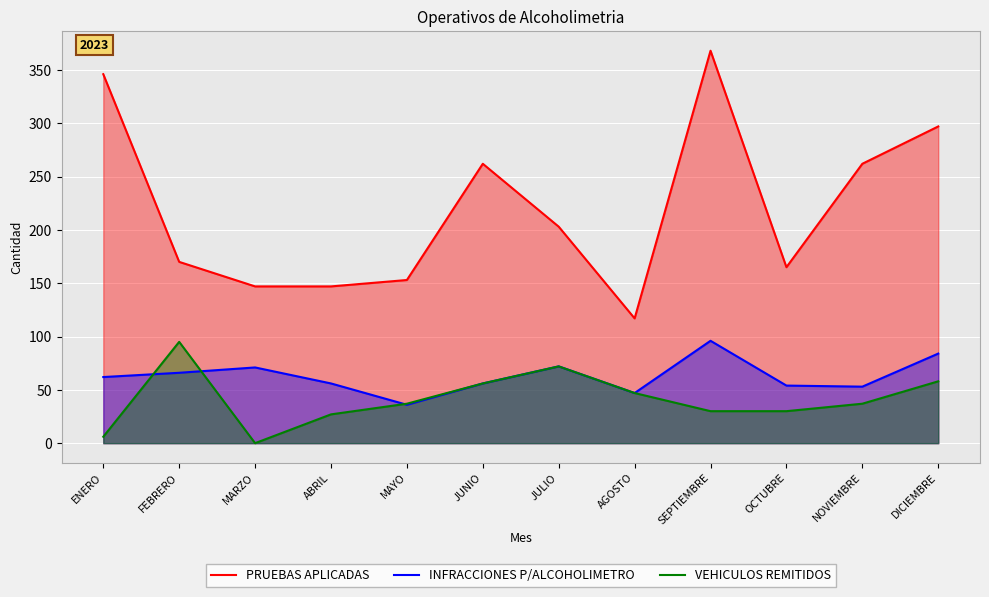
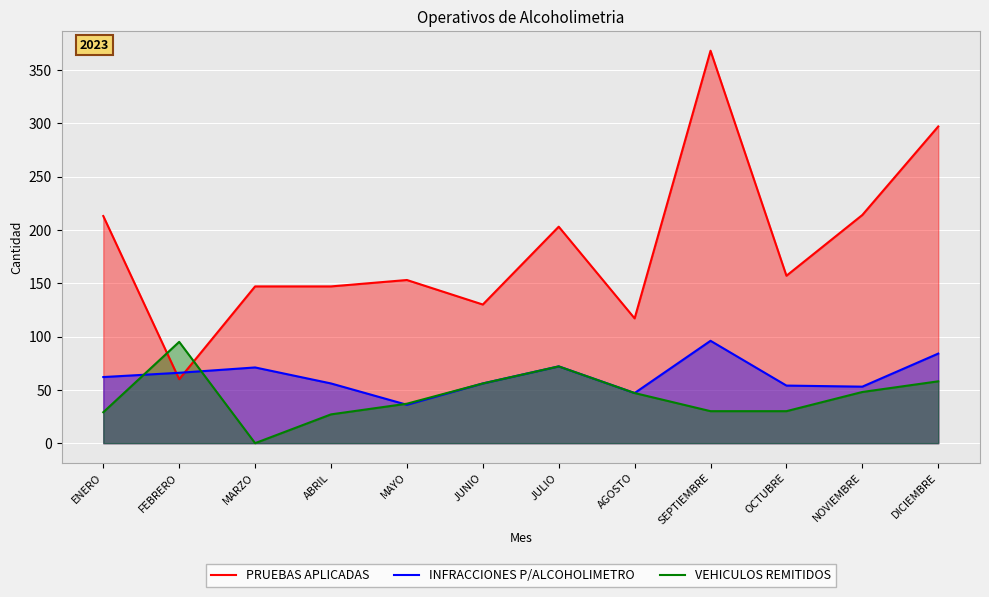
PRUEBAS APLICADAS, ENERO: 346 -> 213
VEHICULOS REMITIDOS, ENERO: 6 -> 29
PRUEBAS APLICADAS, FEBRERO: 170 -> 60
PRUEBAS APLICADAS, JUNIO: 262 -> 130
PRUEBAS APLICADAS, OCTUBRE: 165 -> 157
PRUEBAS APLICADAS, NOVIEMBRE: 262 -> 214
VEHICULOS REMITIDOS, NOVIEMBRE: 37 -> 48
